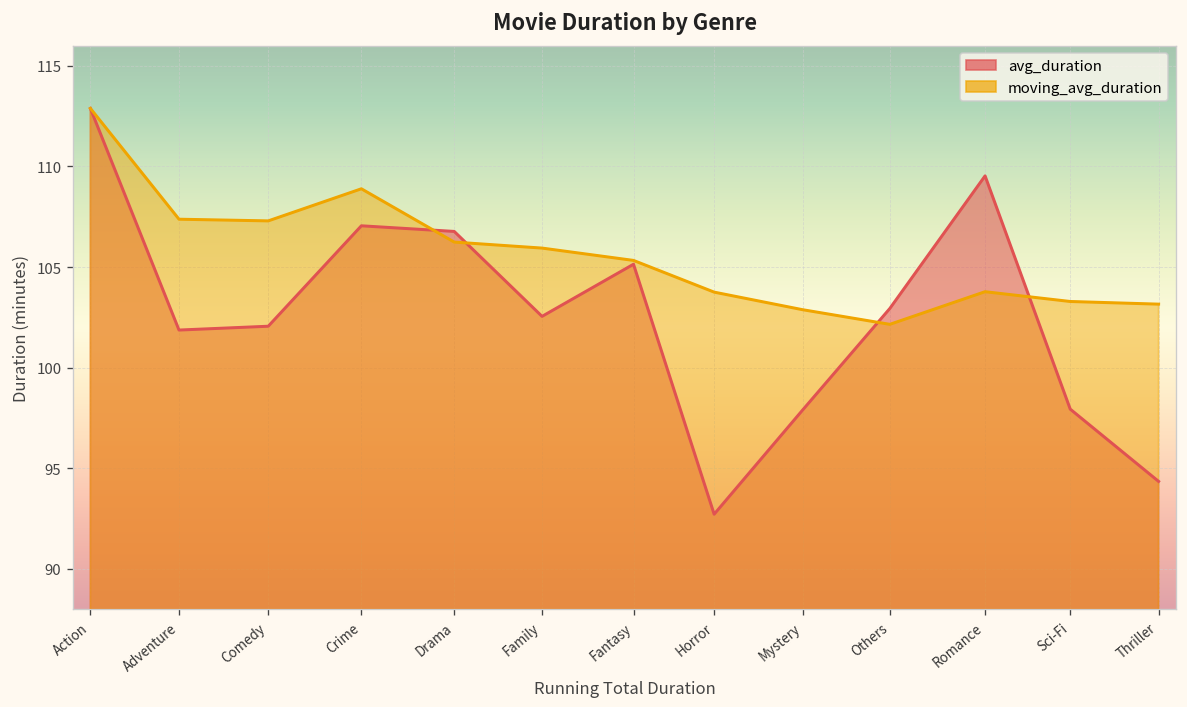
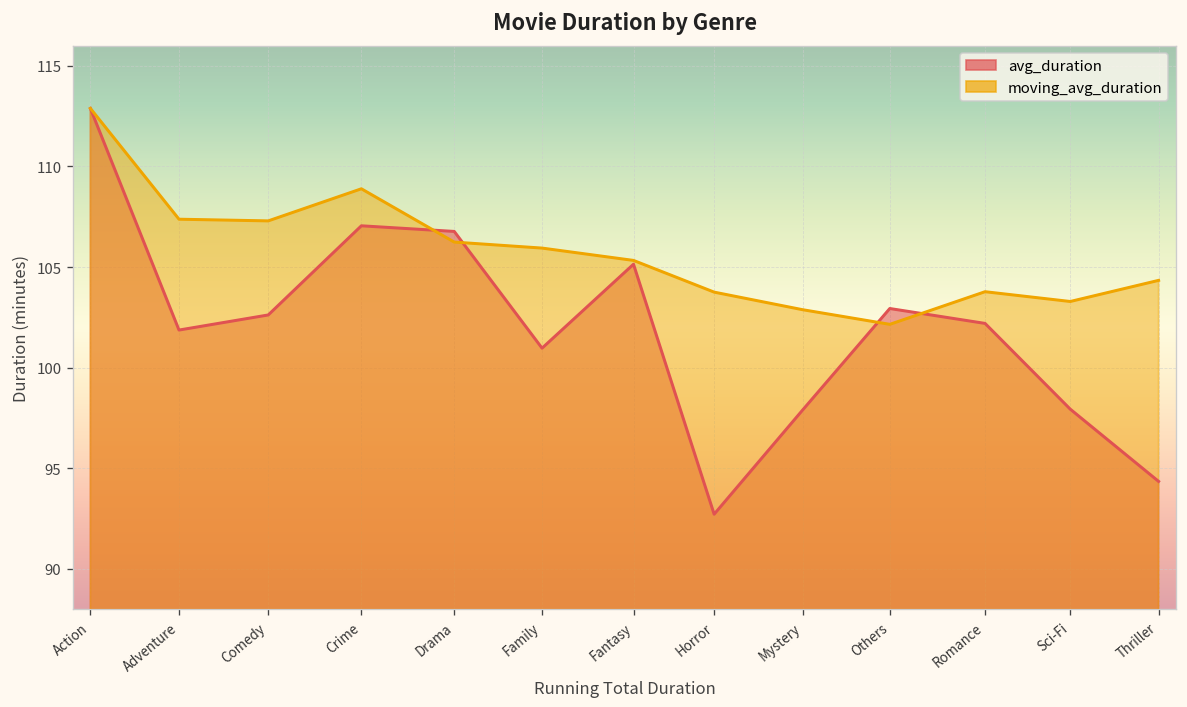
avg_duration, Comedy: 102.1 -> 102.6
avg_duration, Family: 102.6 -> 101.0
avg_duration, Romance: 109.5 -> 102.2
moving_avg_duration, Thriller: 103.2 -> 104.3
